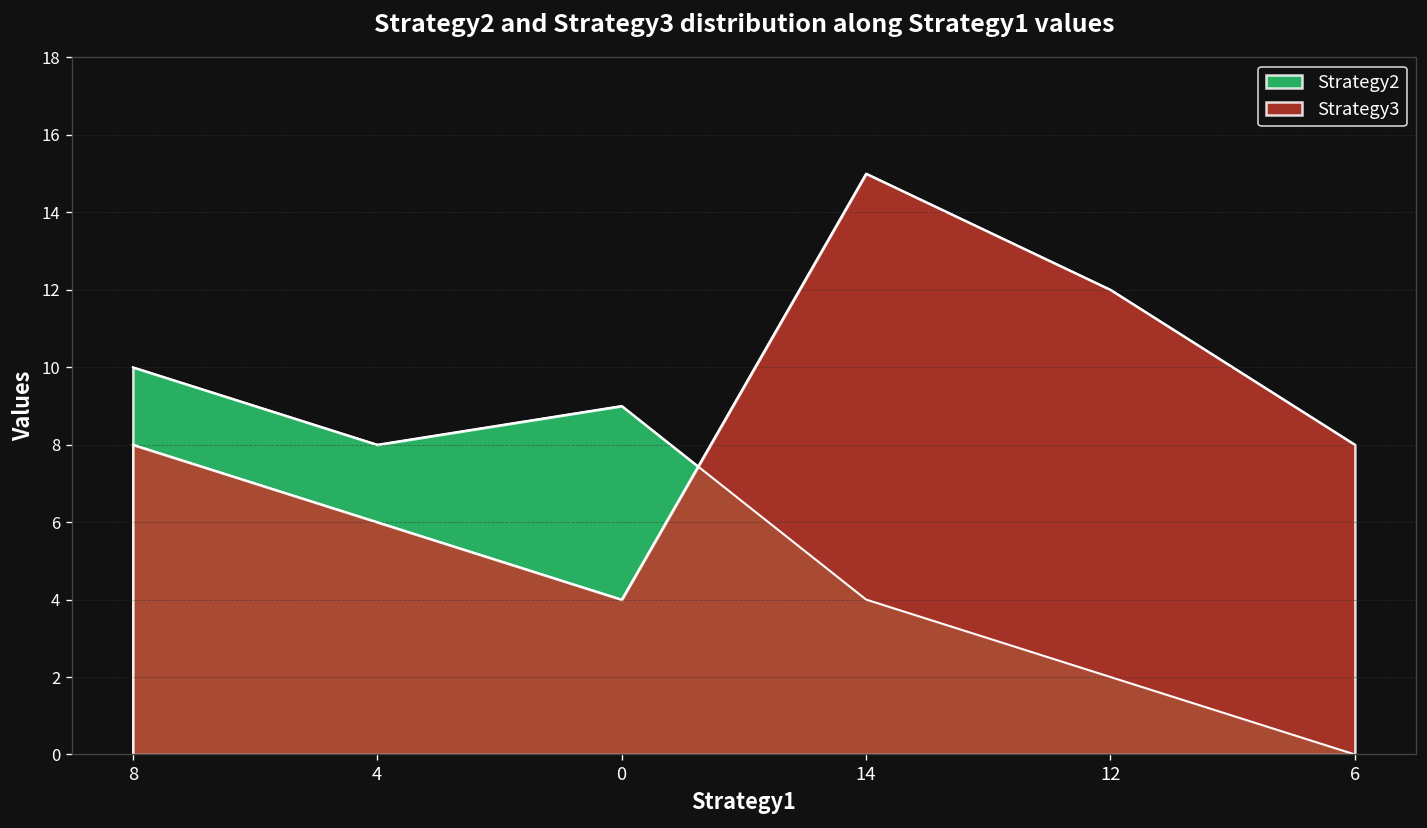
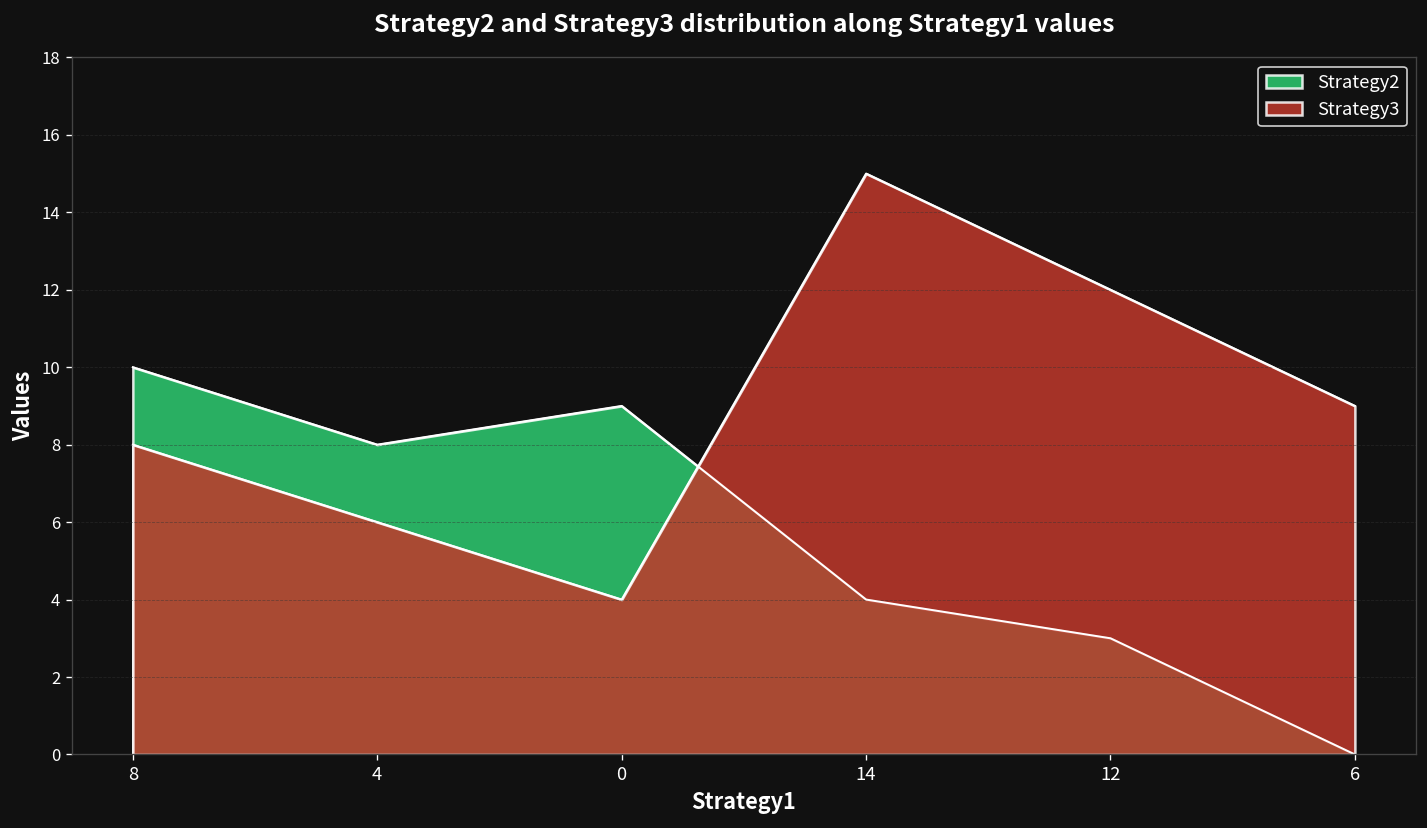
Strategy2, 12: 2 -> 3
Strategy3, 6: 8 -> 9
